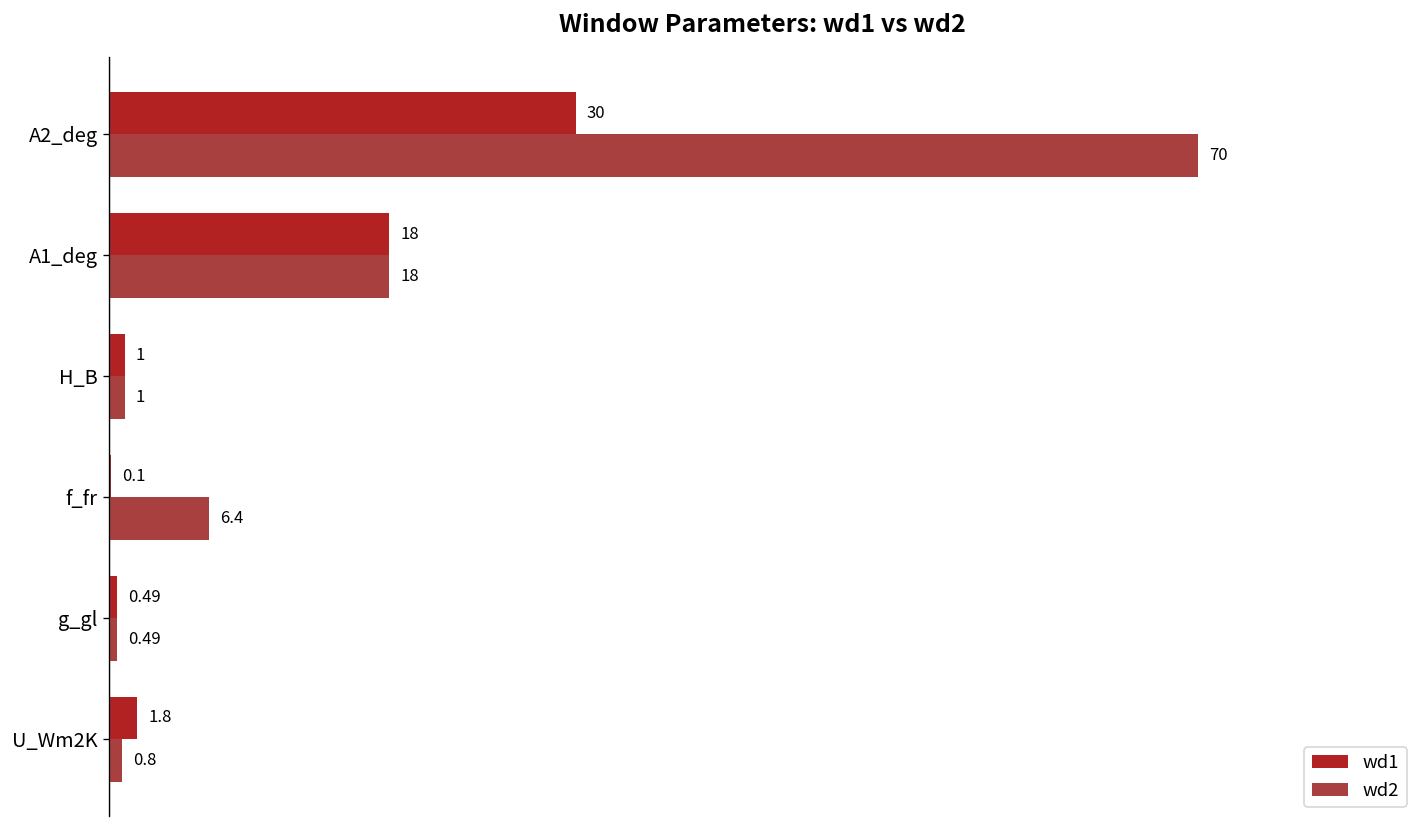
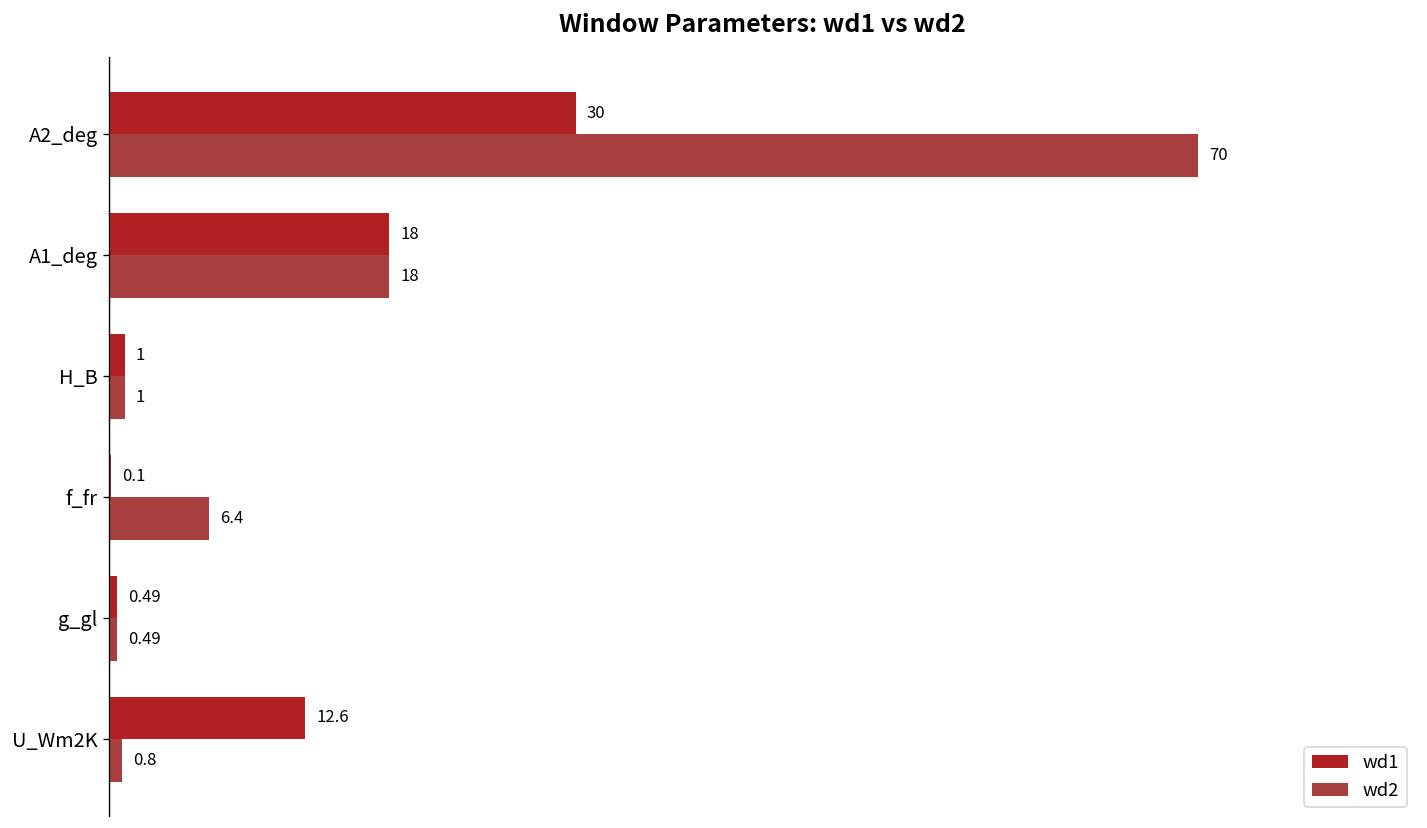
wd1, U_Wm2K: 1.8 -> 12.6
